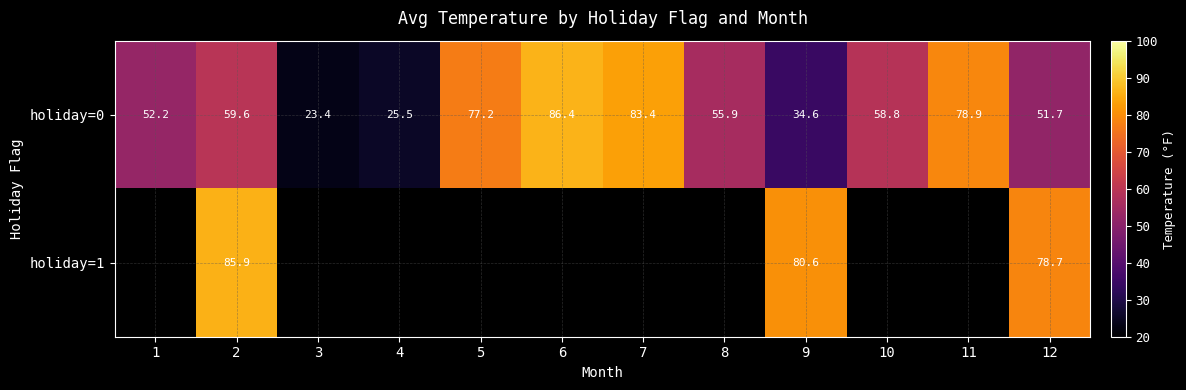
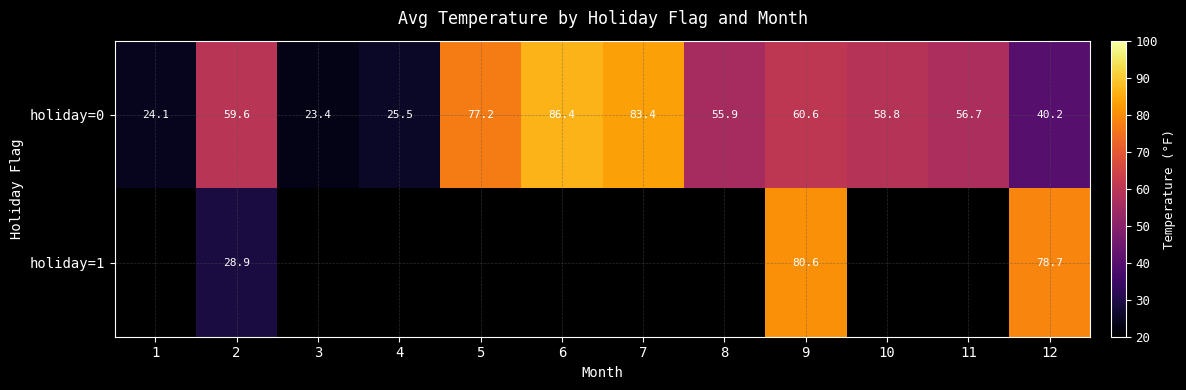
holiday=0, 1: 52.2 -> 24.1
holiday=0, 9: 34.6 -> 60.6
holiday=0, 11: 78.9 -> 56.7
holiday=0, 12: 51.7 -> 40.2
holiday=1, 2: 85.9 -> 28.9
